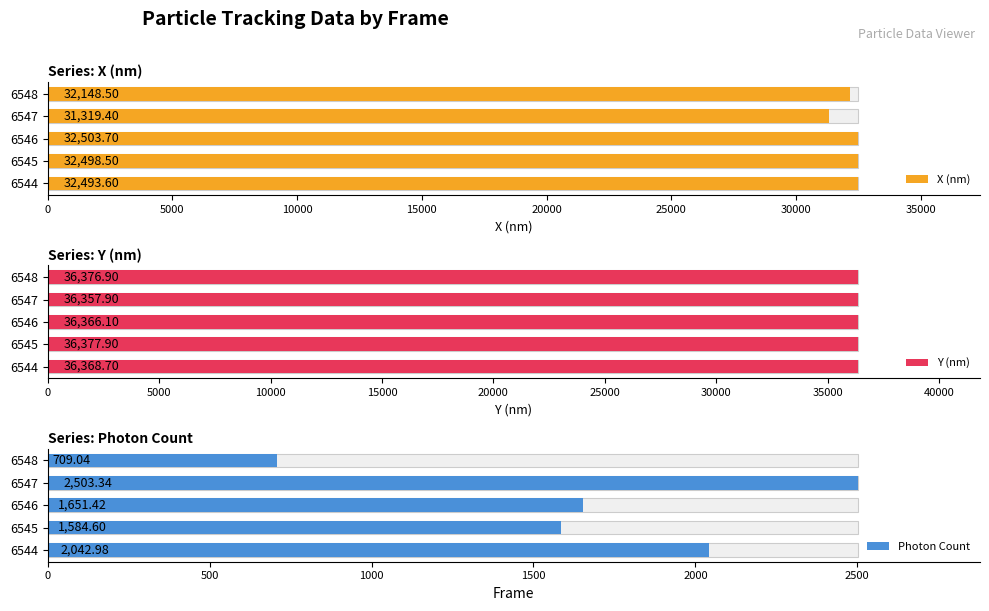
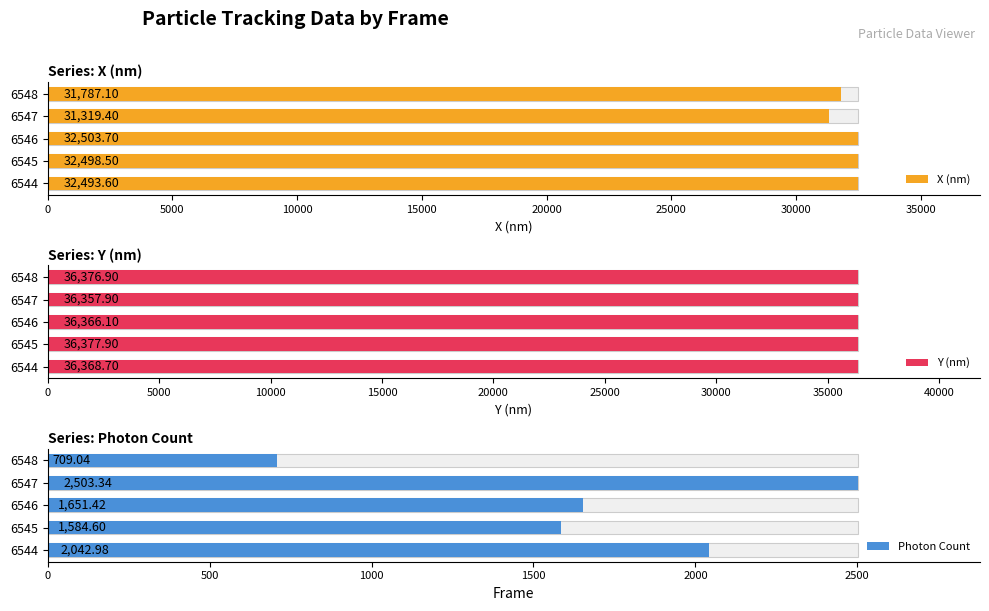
Series: X (nm), X (nm), 6548: 32,148.50 -> 31,787.10
